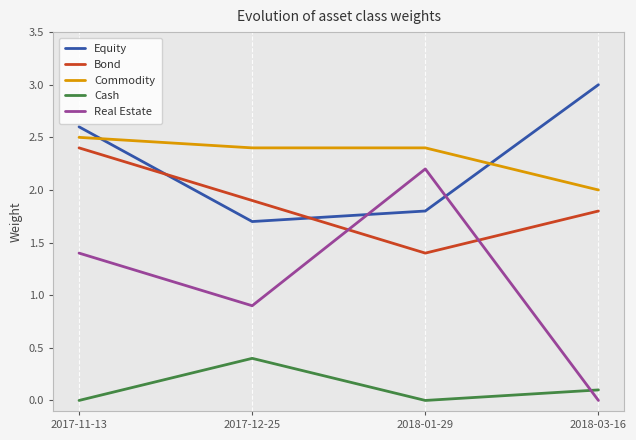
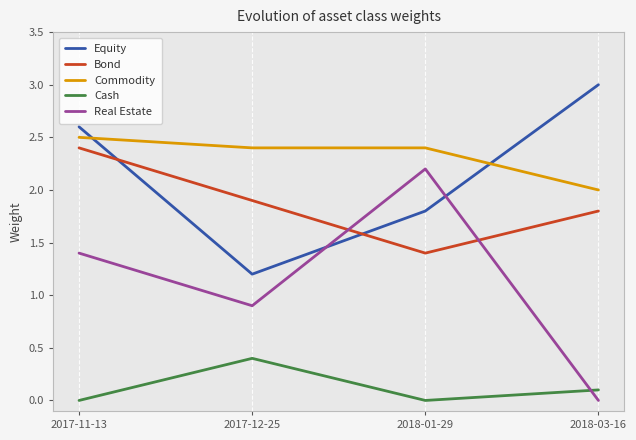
Equity, 2017-12-25: 1.7 -> 1.2
